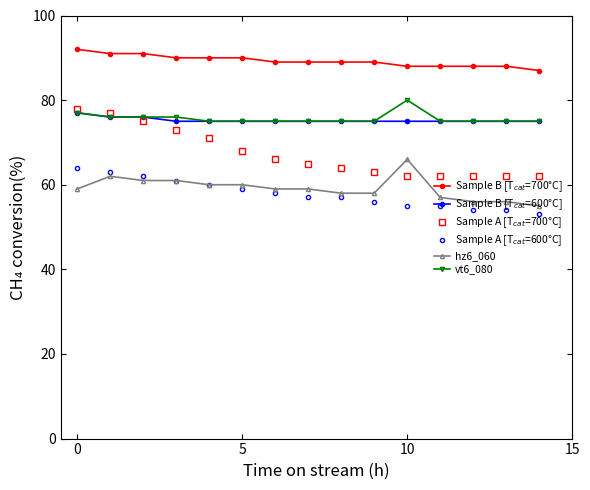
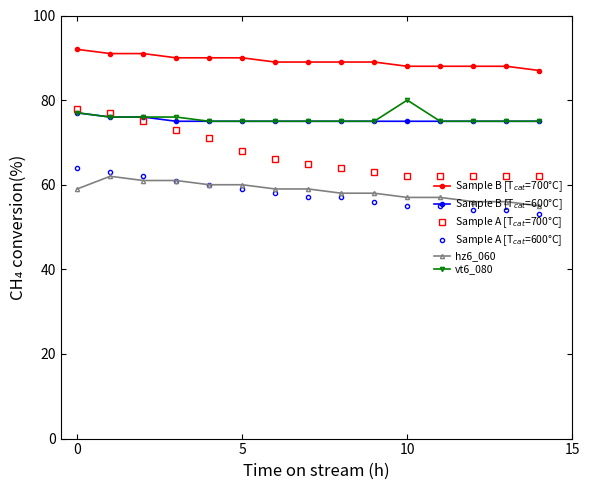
hz6_060, 10: 66 -> 57
